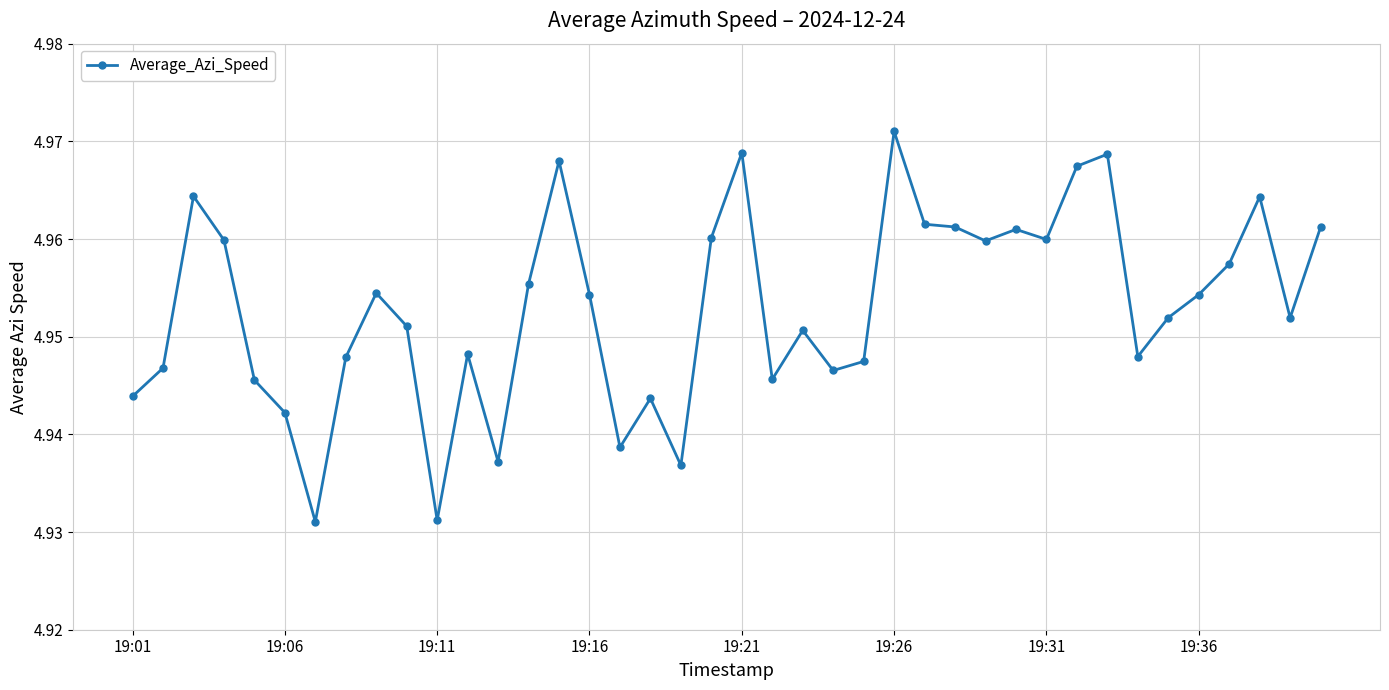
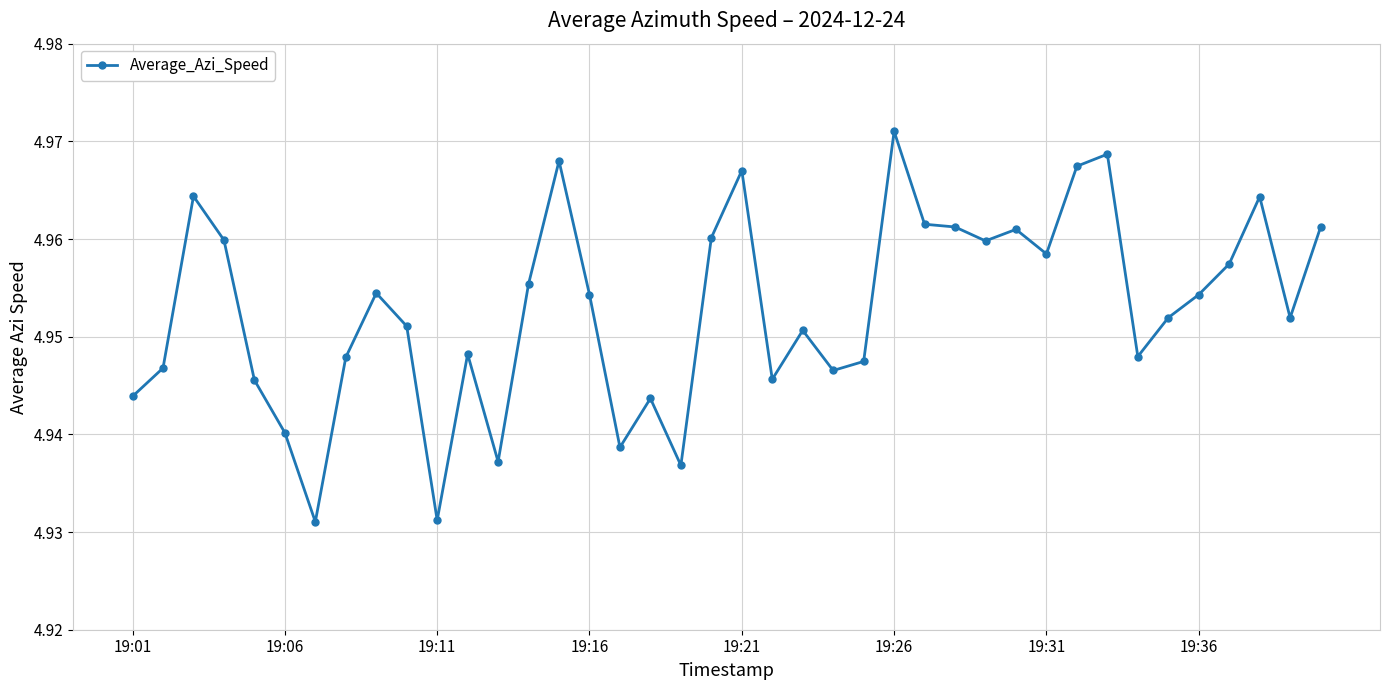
19:06: 4.942 -> 4.940
19:21: 4.969 -> 4.967
19:31: 4.960 -> 4.958
